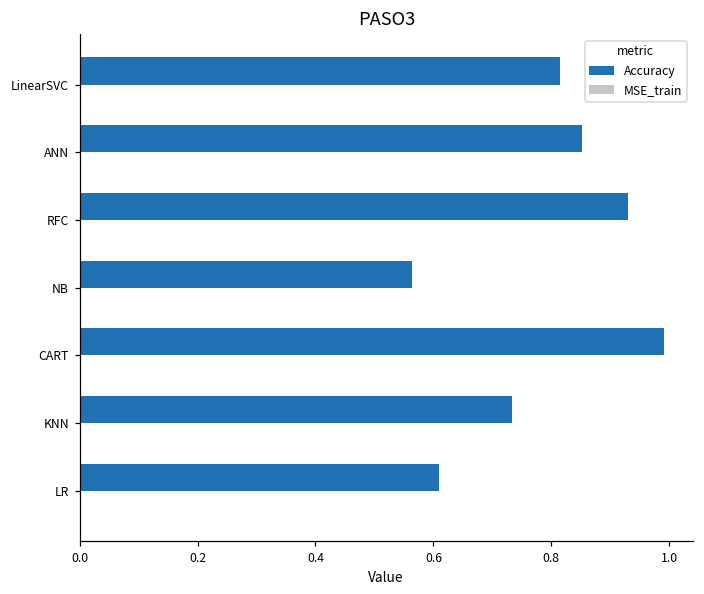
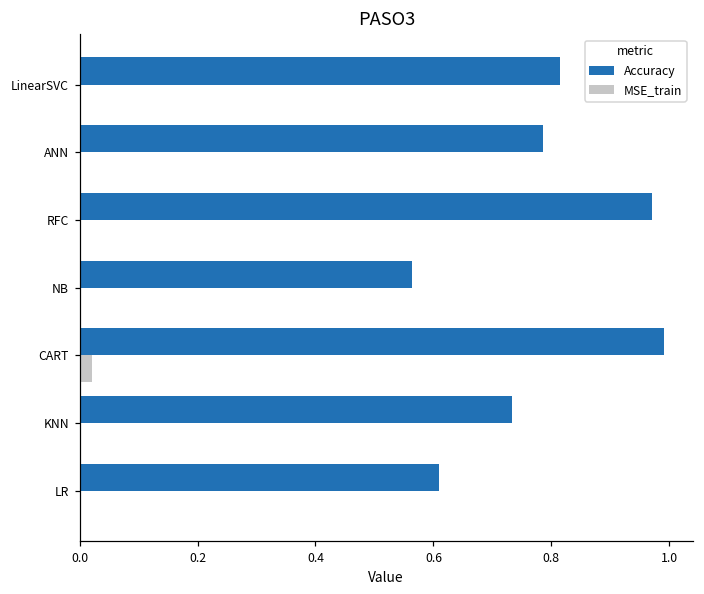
Accuracy, ANN: 0.85 -> 0.79
Accuracy, RFC: 0.93 -> 0.97
MSE_train, CART: 0.00 -> 0.02
